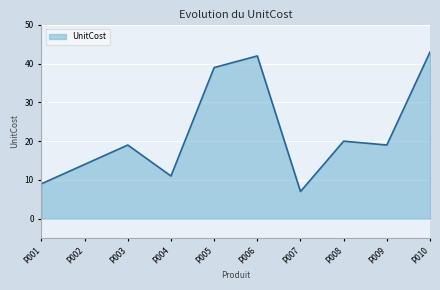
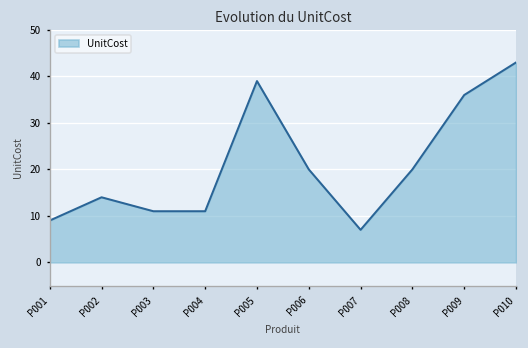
P003: 19 -> 11
P006: 42 -> 20
P009: 19 -> 36
